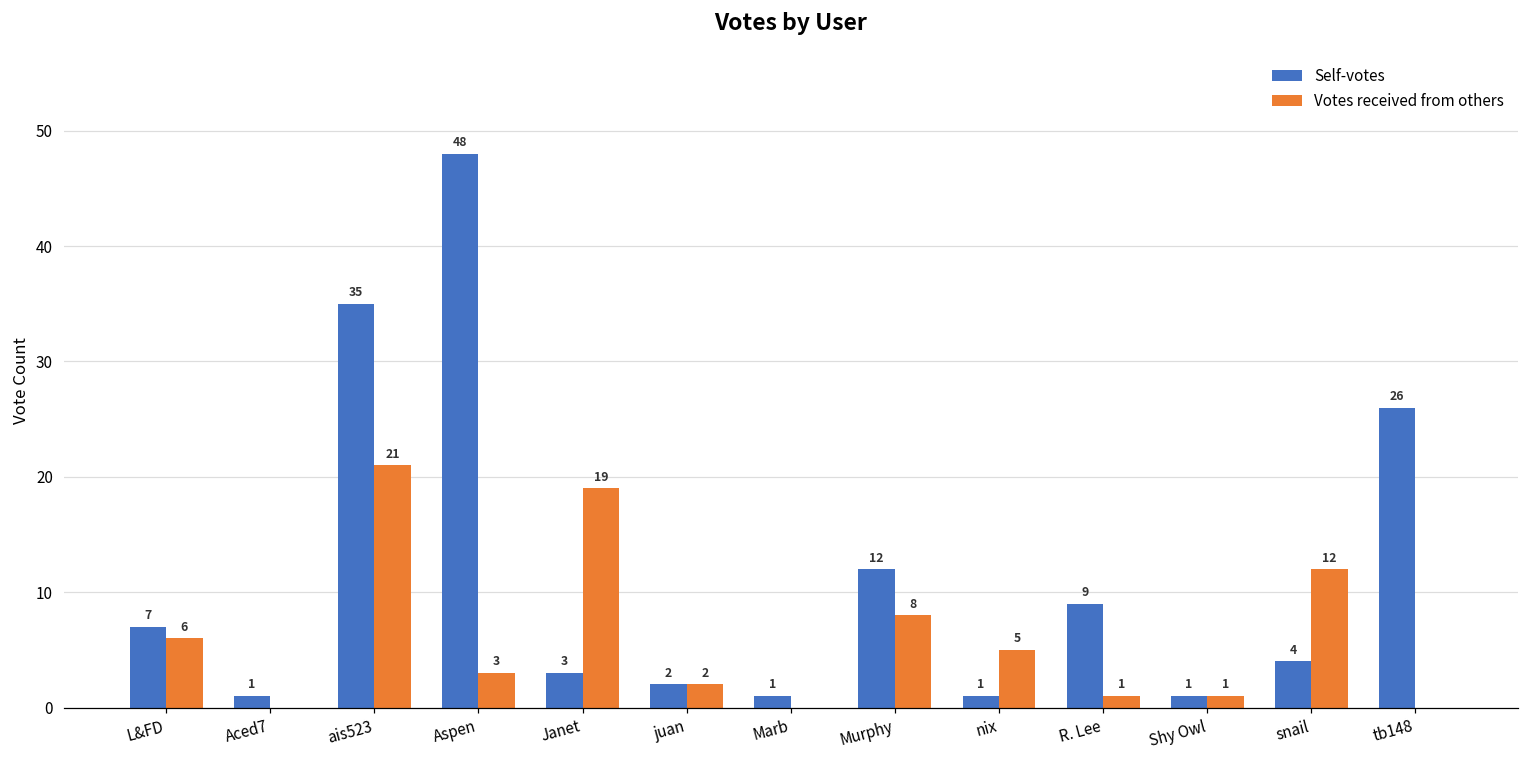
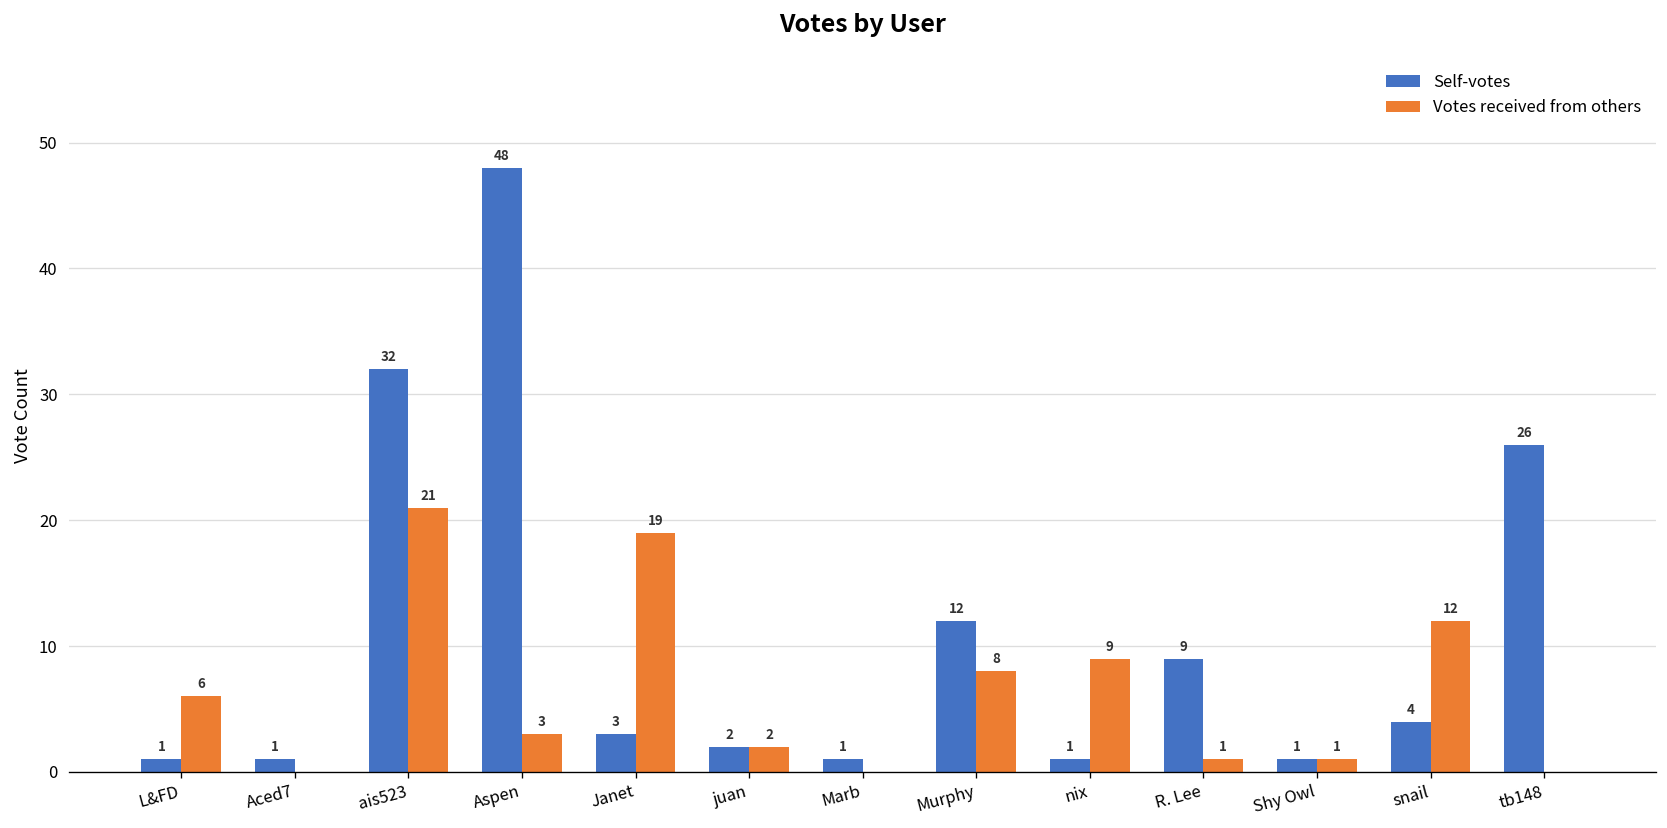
Self-votes, L&FD: 7 -> 1
Self-votes, ais523: 35 -> 32
Votes received from others, nix: 5 -> 9
